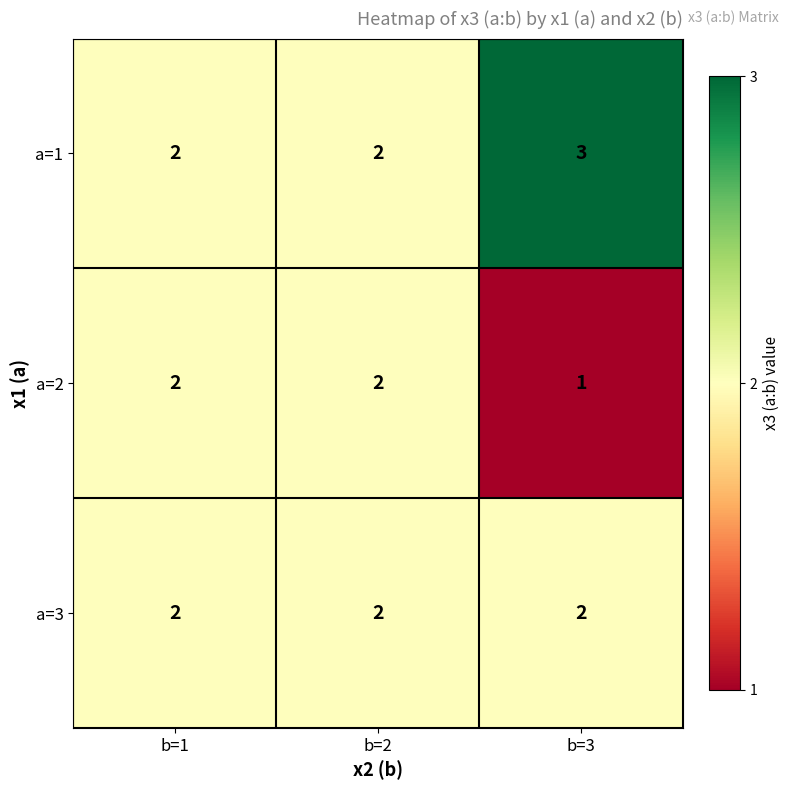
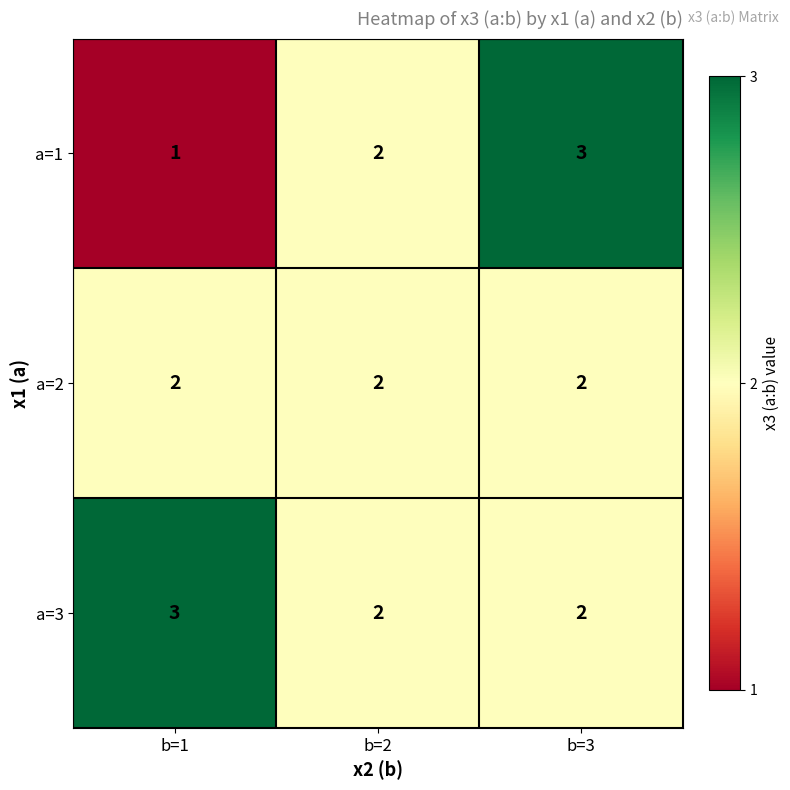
a=1, b=1: 2 -> 1
a=2, b=3: 1 -> 2
a=3, b=1: 2 -> 3
